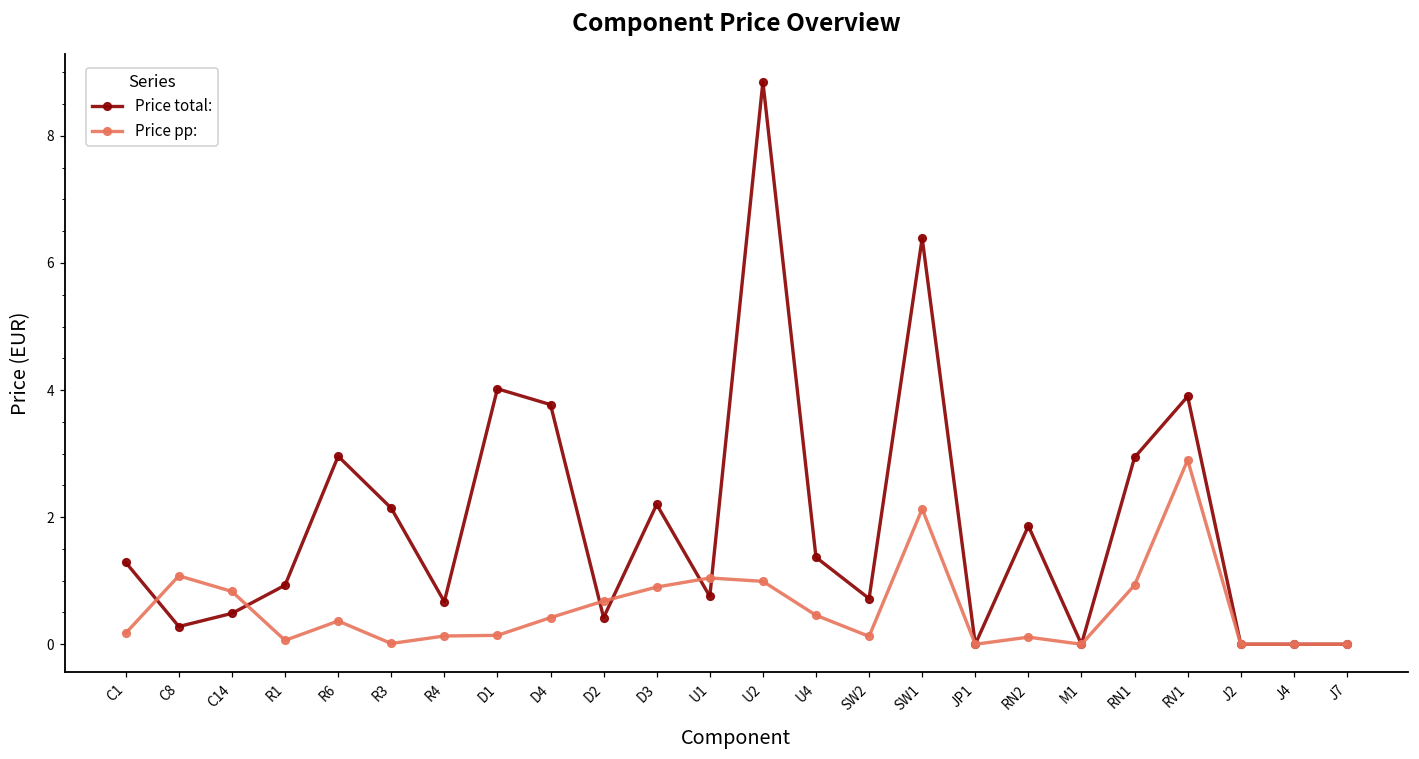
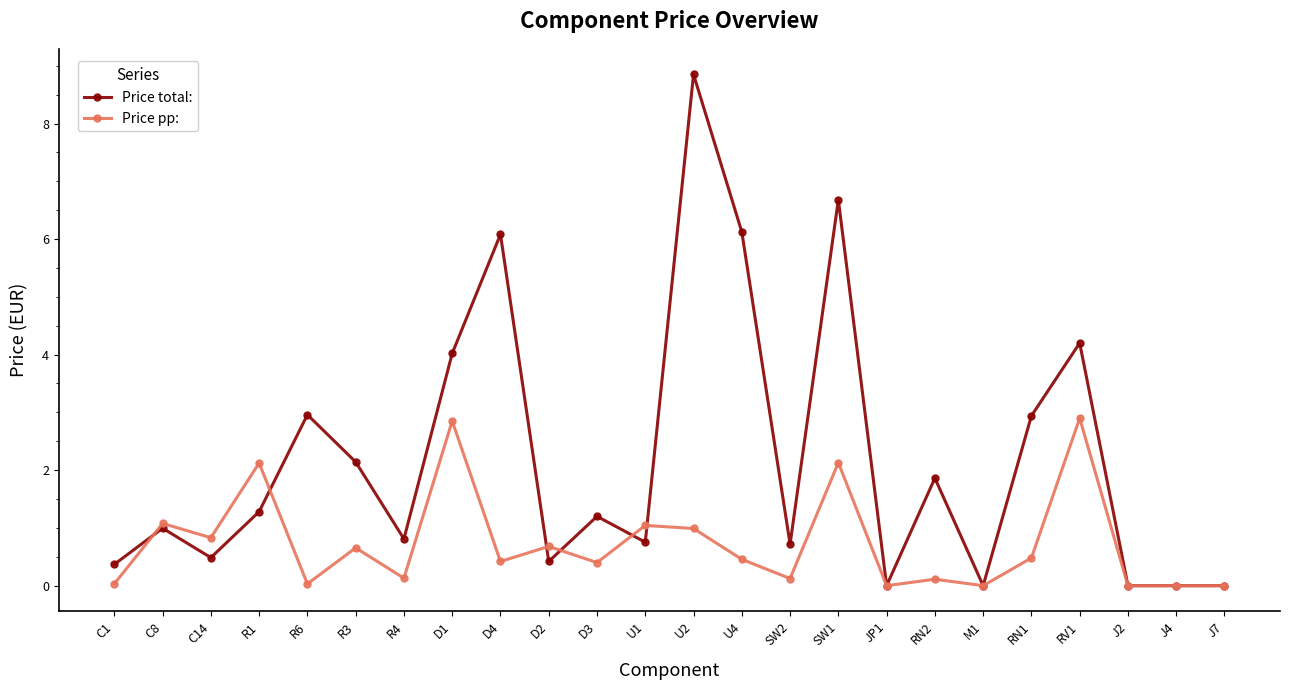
Price total:, C1: 1.3 -> 0.4
Price pp:, C1: 0.2 -> 0.0
Price total:, C8: 0.3 -> 1.0
Price total:, R1: 0.9 -> 1.3
Price pp:, R1: 0.1 -> 2.1
Price pp:, R6: 0.4 -> 0.0
Price pp:, R3: 0.0 -> 0.7
Price total:, R4: 0.7 -> 0.8
Price pp:, D1: 0.1 -> 2.9
Price total:, D4: 3.8 -> 6.1
Price total:, D3: 2.2 -> 1.2
Price pp:, D3: 0.9 -> 0.4
Price total:, U4: 1.4 -> 6.1
Price total:, SW1: 6.4 -> 6.7
Price pp:, RN1: 0.9 -> 0.5
Price total:, RV1: 3.9 -> 4.2
